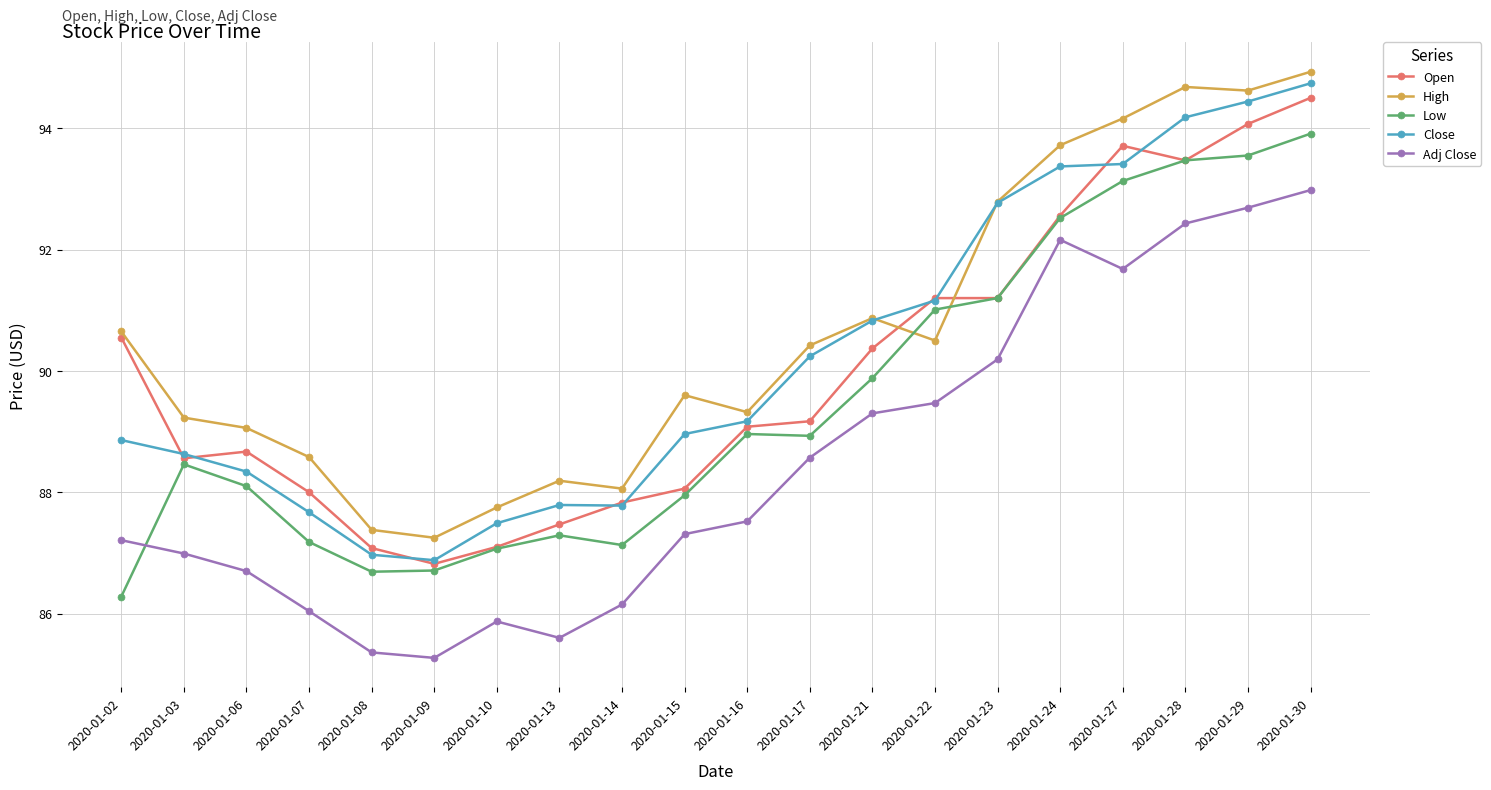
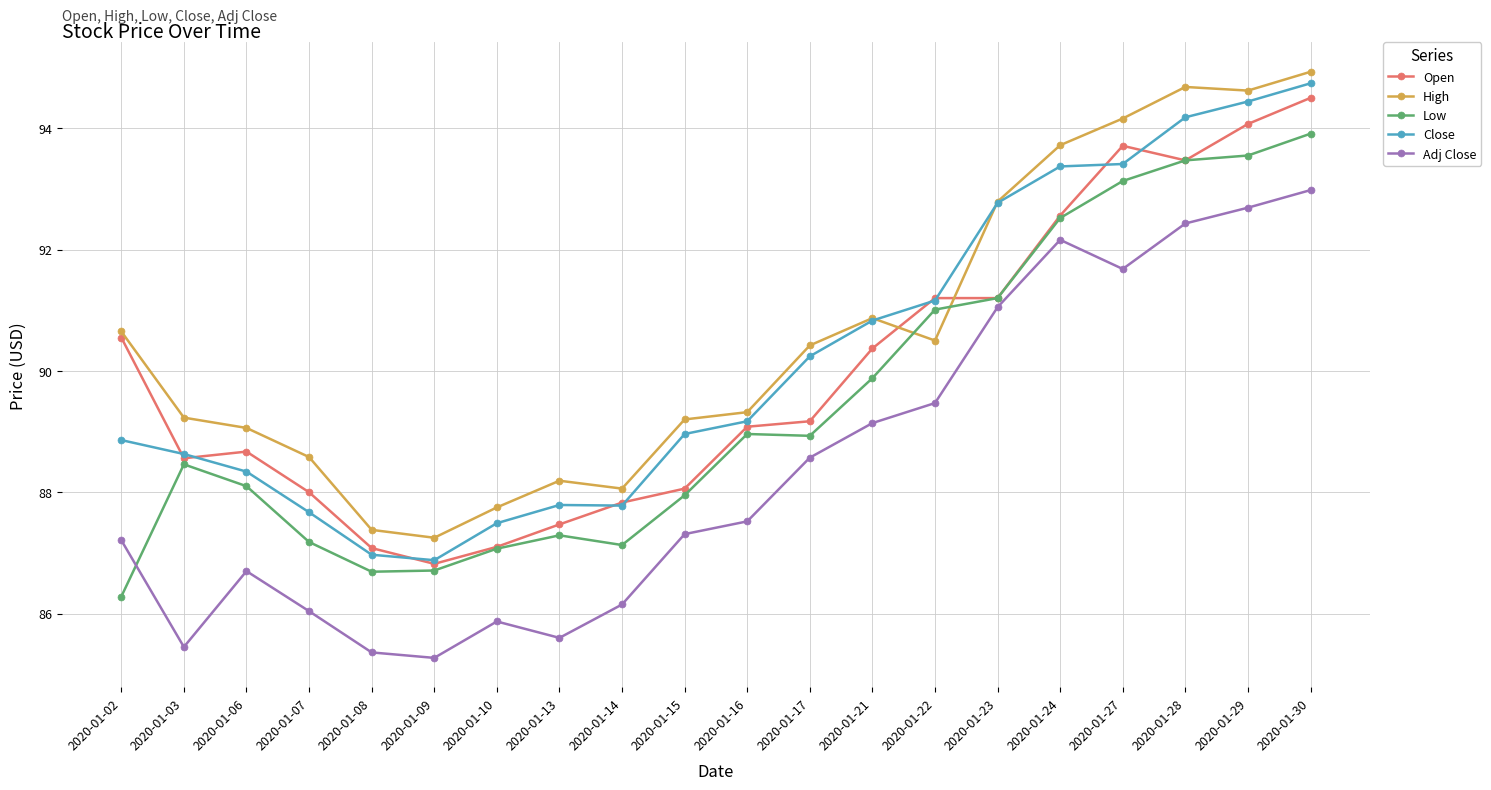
Adj Close, 2020-01-03: 87.0 -> 85.5
High, 2020-01-15: 89.6 -> 89.2
Adj Close, 2020-01-21: 89.3 -> 89.1
Adj Close, 2020-01-23: 90.2 -> 91.1
